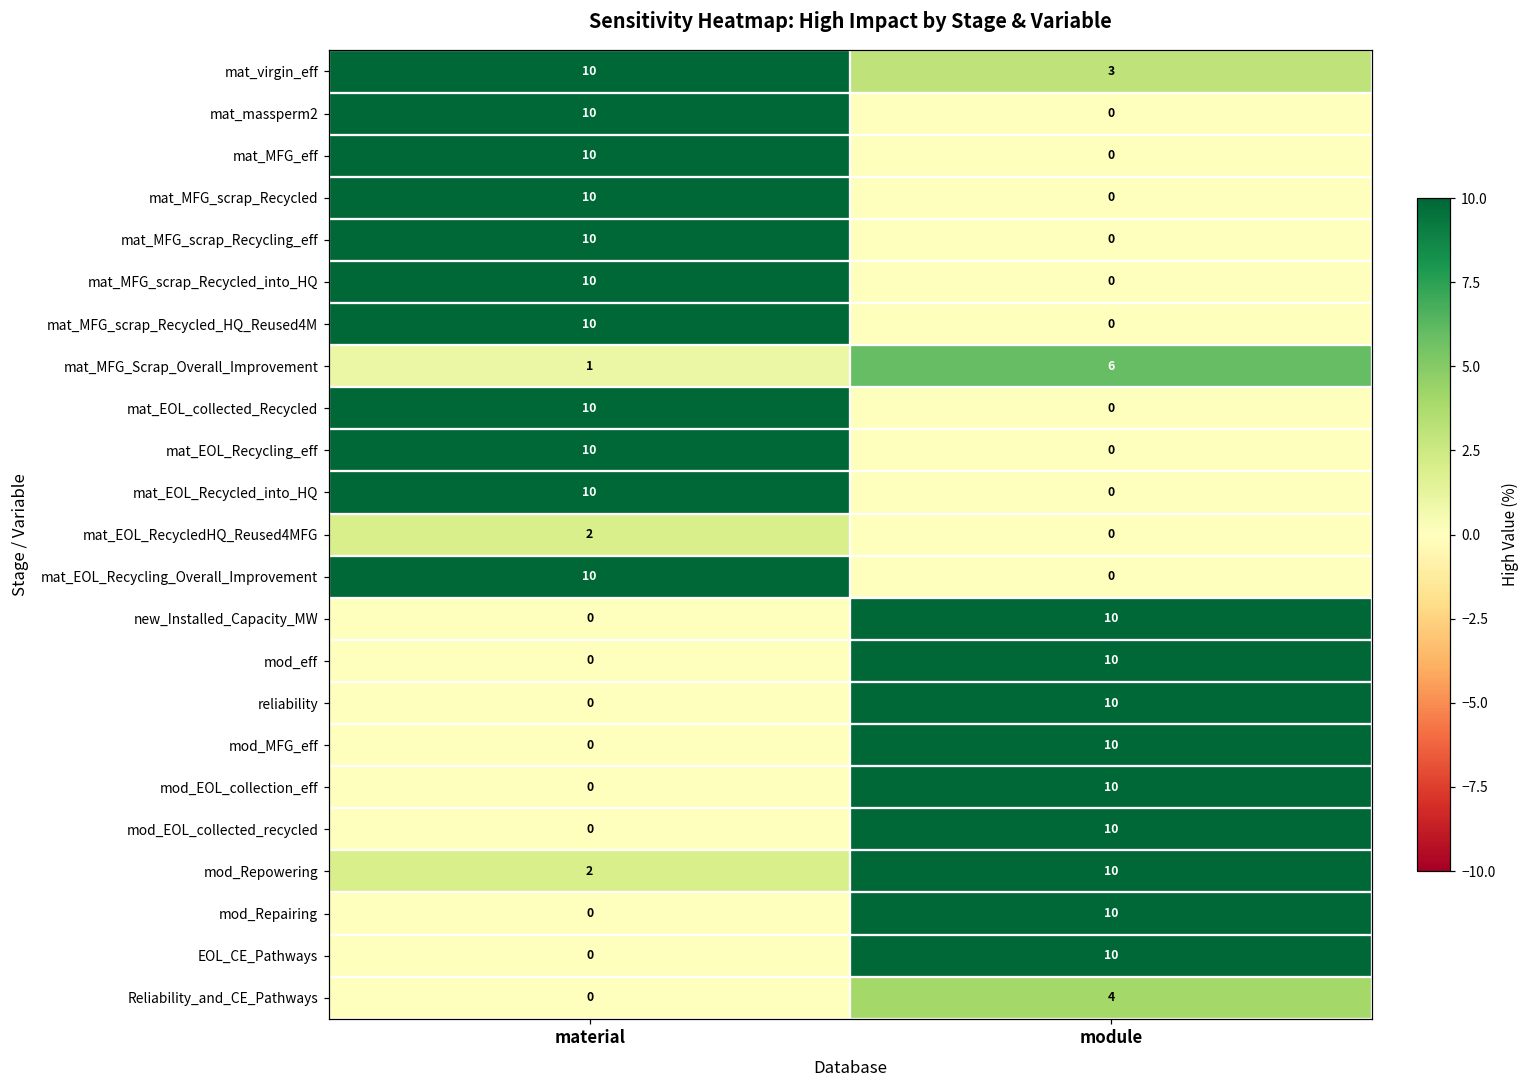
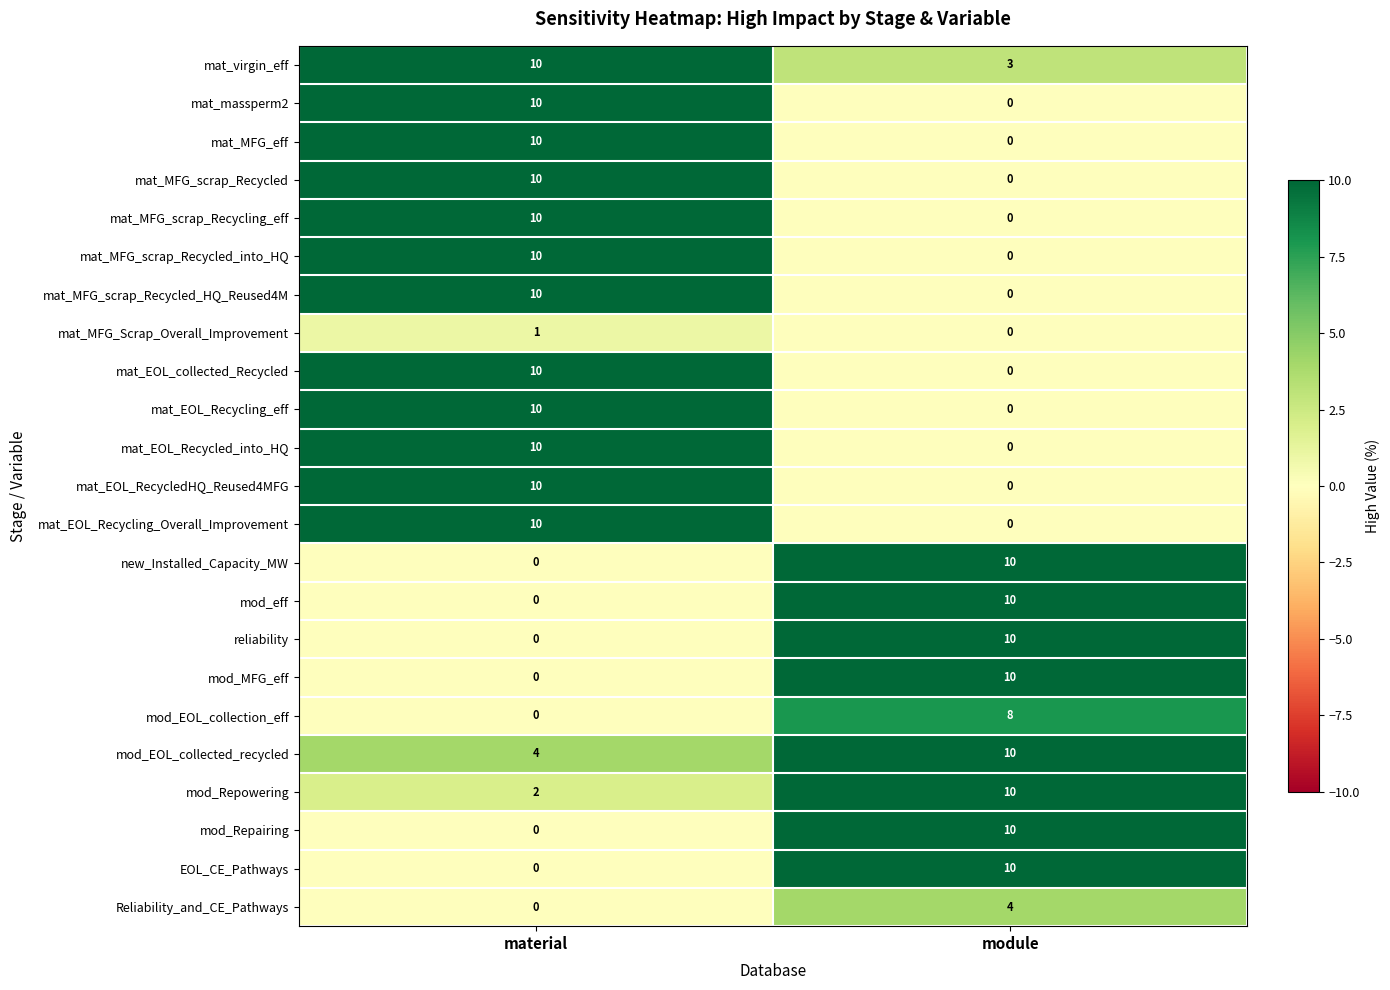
mat_MFG_Scrap_Overall_Improvement, module: 6 -> 0
mat_EOL_RecycledHQ_Reused4MFG, material: 2 -> 10
mod_EOL_collection_eff, module: 10 -> 8
mod_EOL_collected_recycled, material: 0 -> 4
